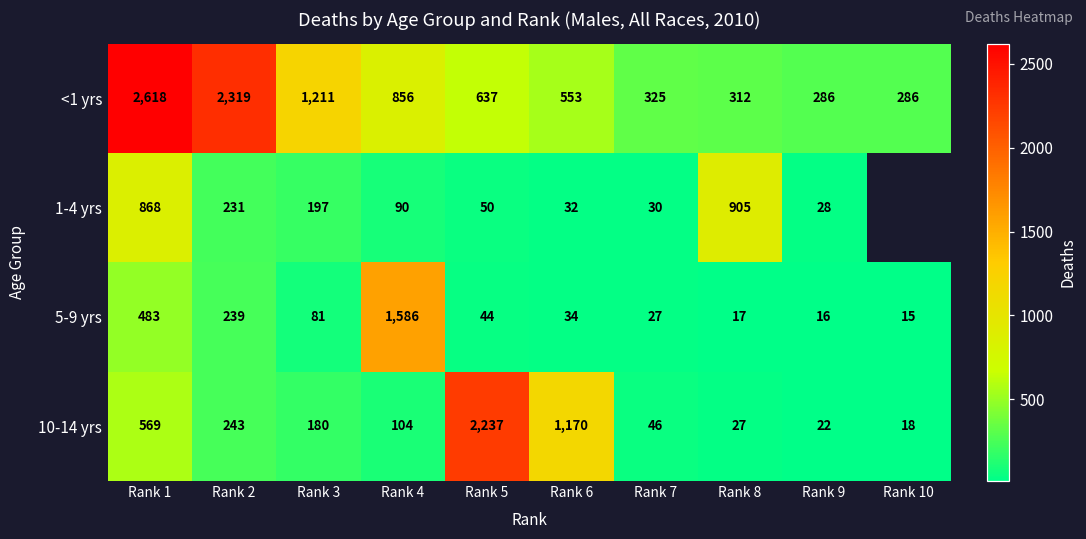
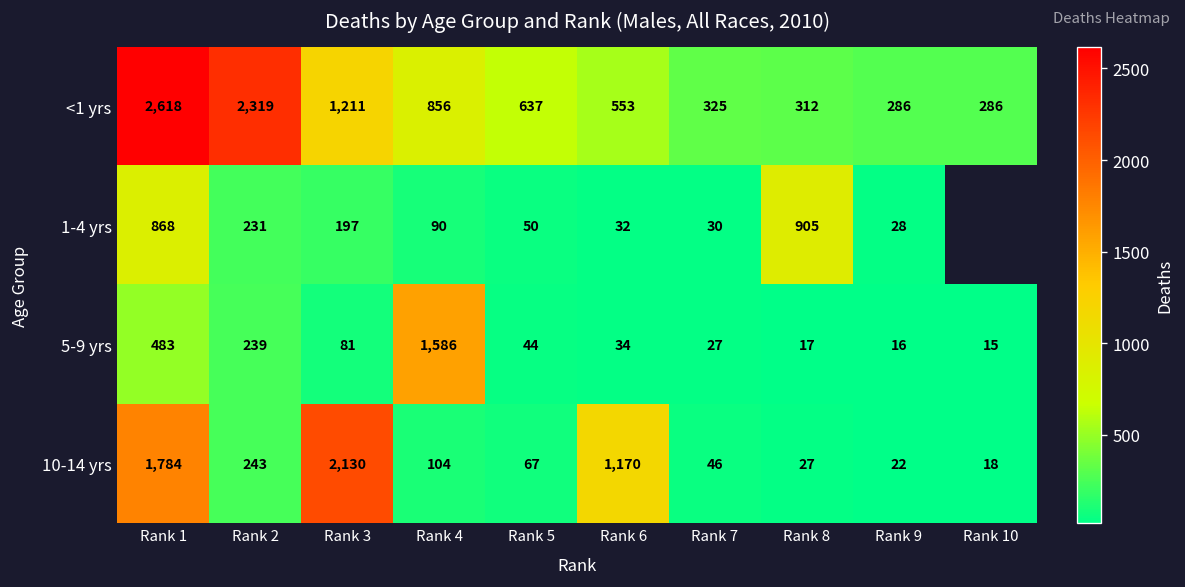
10-14 yrs, Rank 1: 569 -> 1,784
10-14 yrs, Rank 3: 180 -> 2,130
10-14 yrs, Rank 5: 2,237 -> 67
